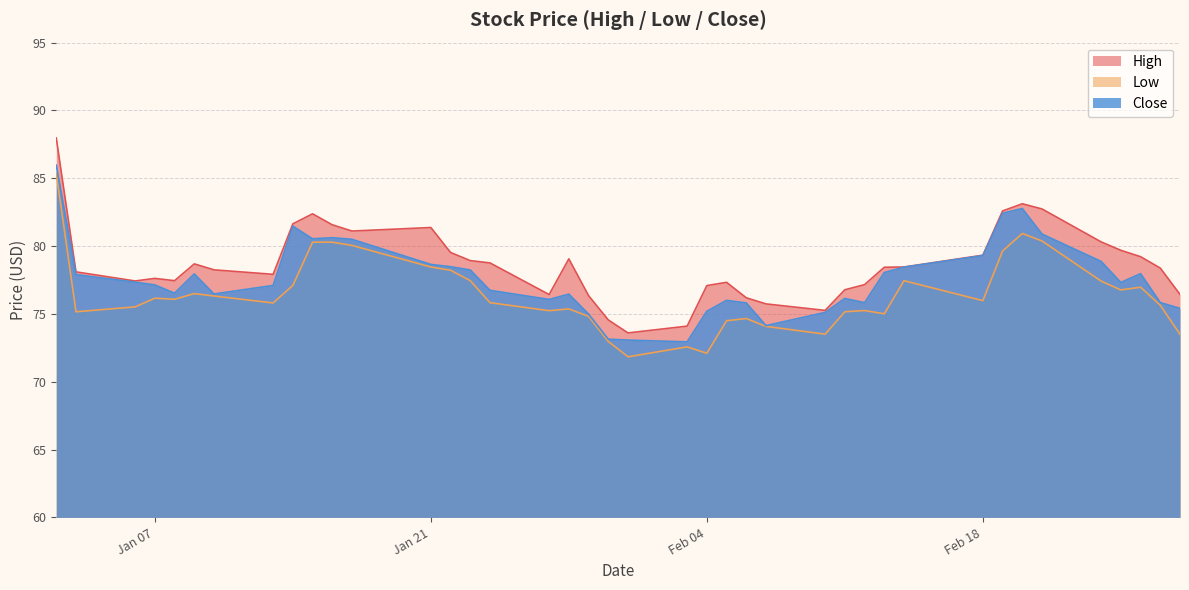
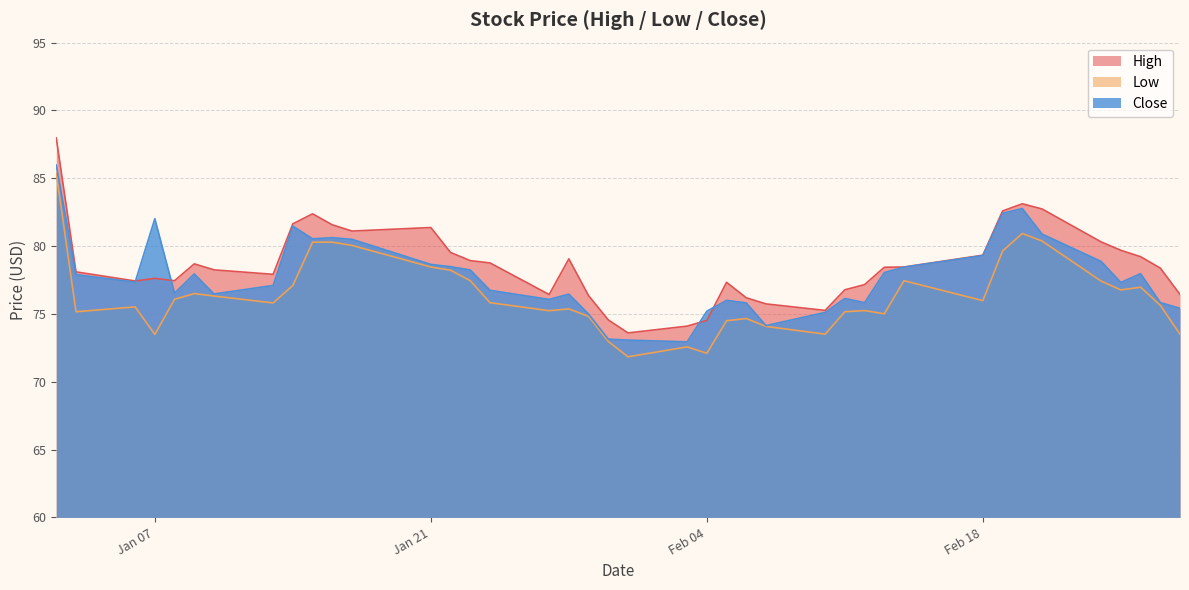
Low, Jan 07: 76.2 -> 73.5
Close, Jan 07: 77.1 -> 82.0
High, Feb 04: 77.1 -> 74.5
